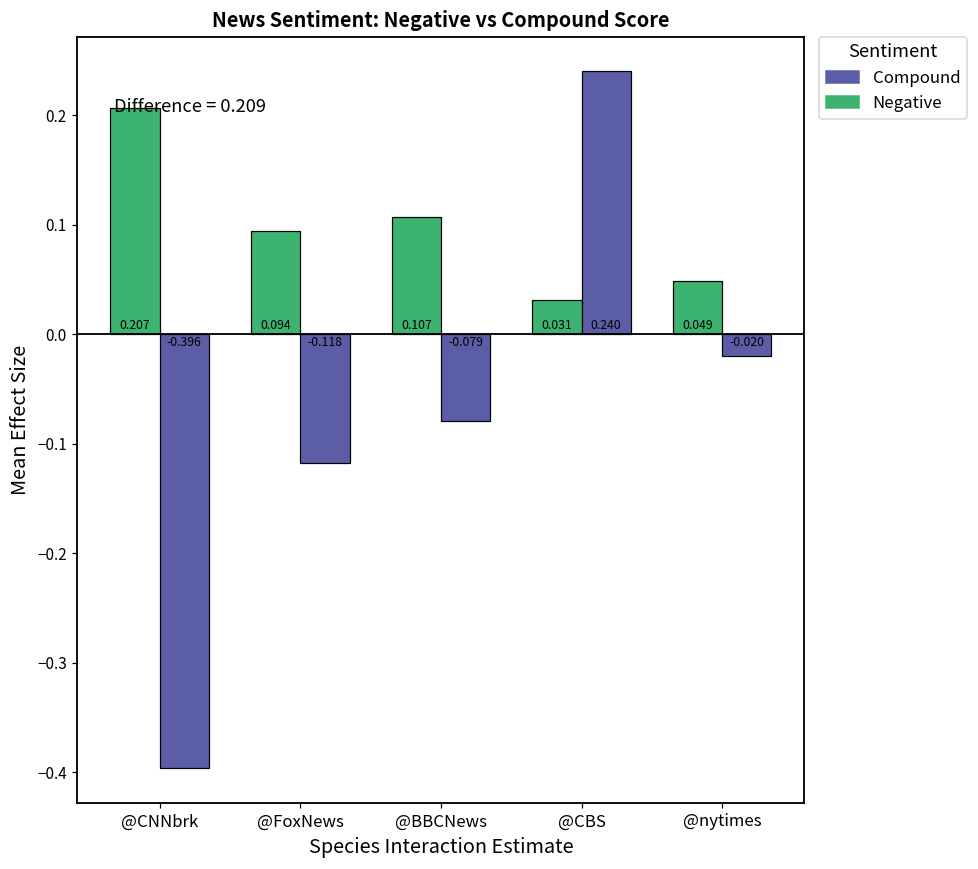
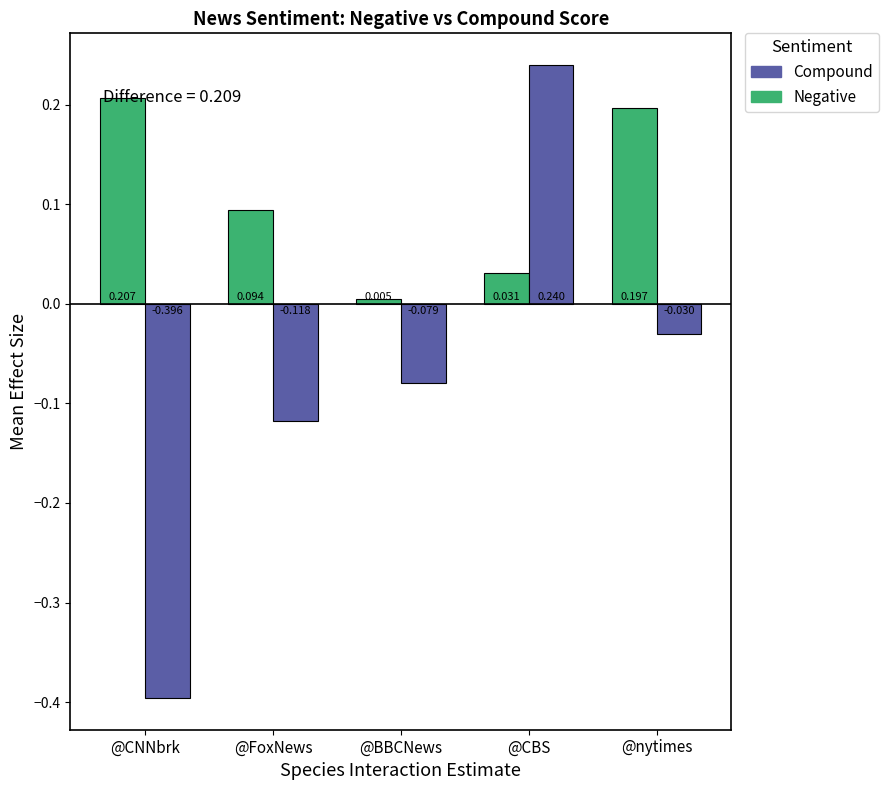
Negative, @BBCNews: 0.107 -> 0.005
Negative, @nytimes: 0.049 -> 0.197
Compound, @nytimes: -0.020 -> -0.030
